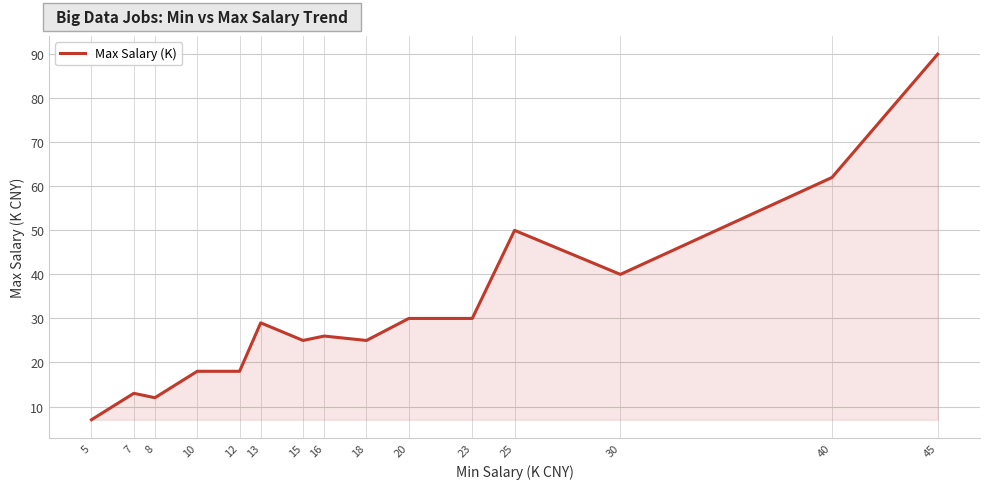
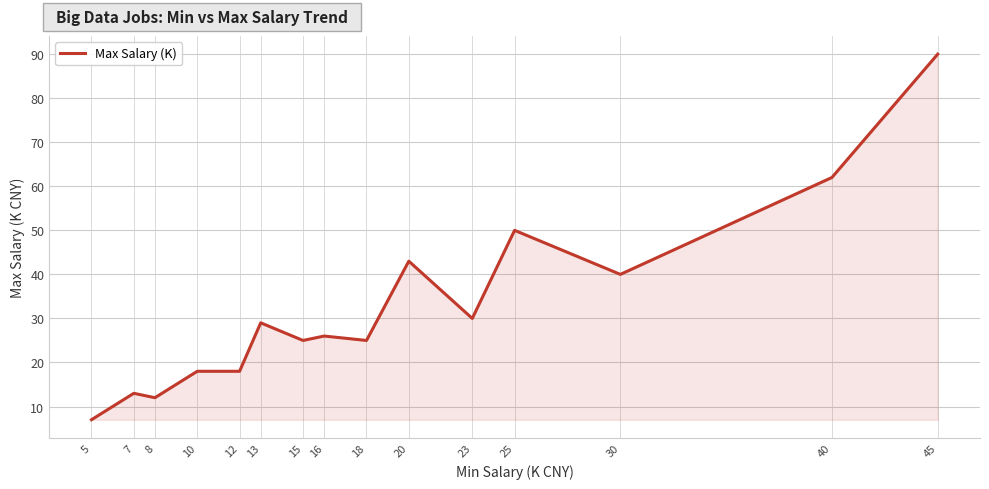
20: 30 -> 43
